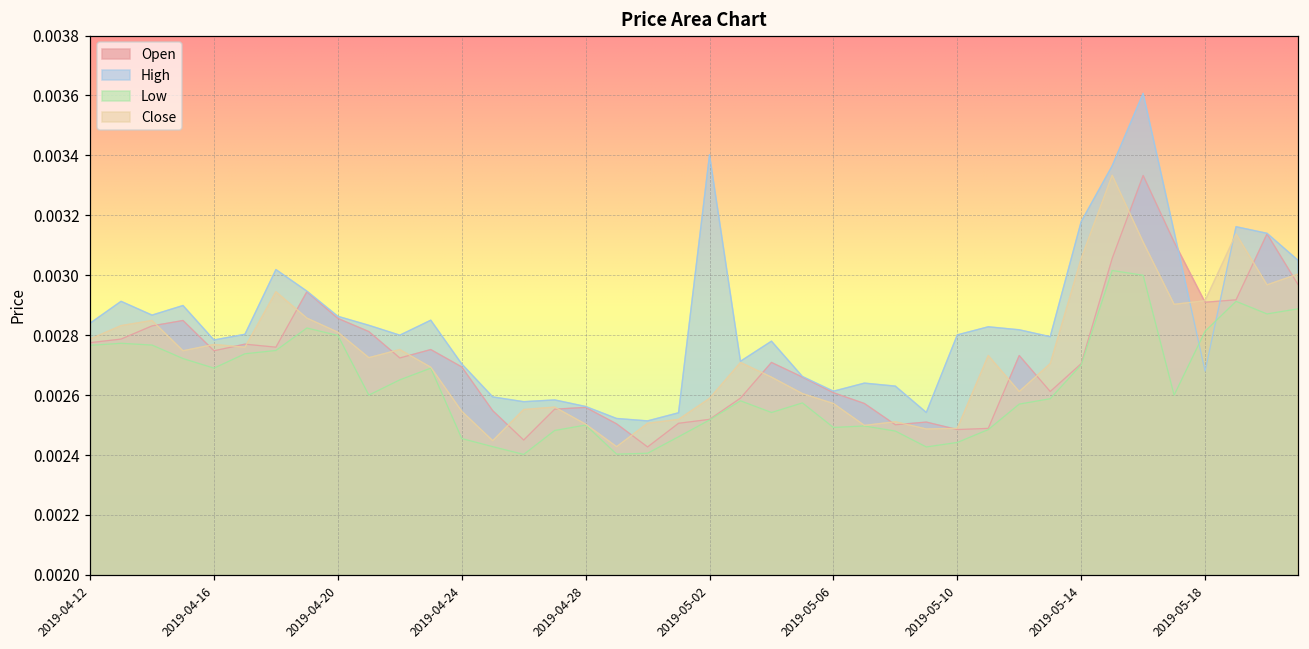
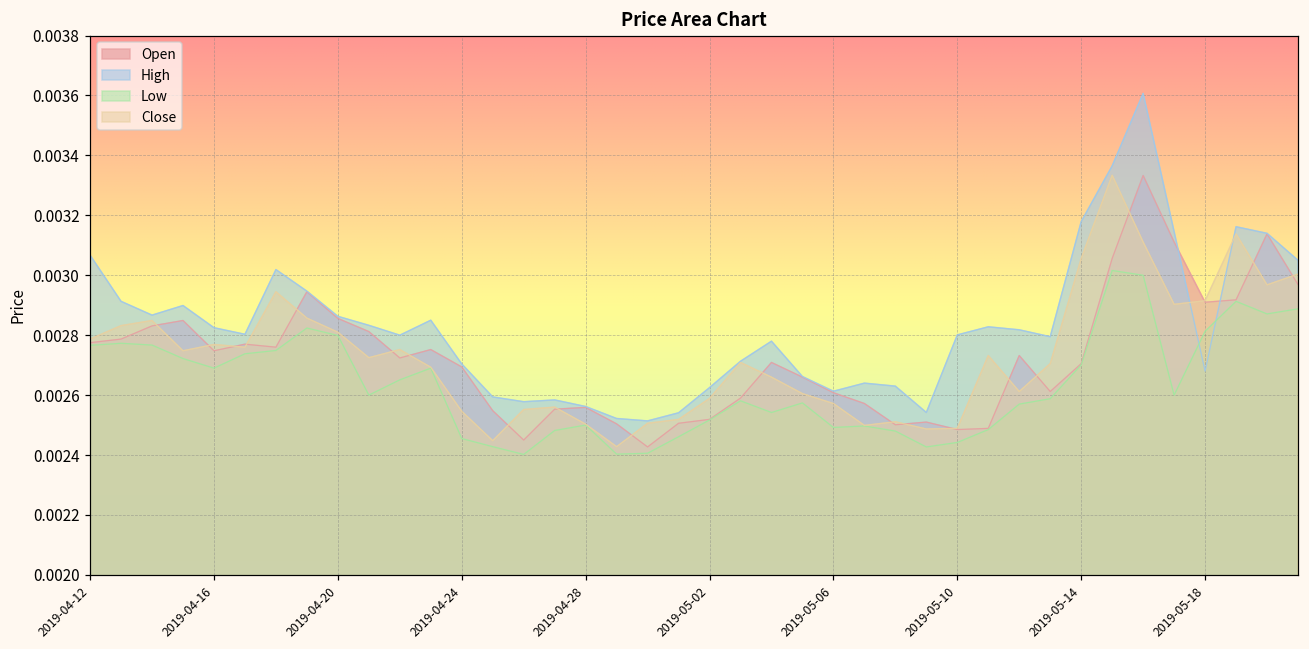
High, 2019-04-12: 0.00284 -> 0.00307
High, 2019-04-16: 0.00278 -> 0.00283
High, 2019-05-02: 0.00340 -> 0.00263
